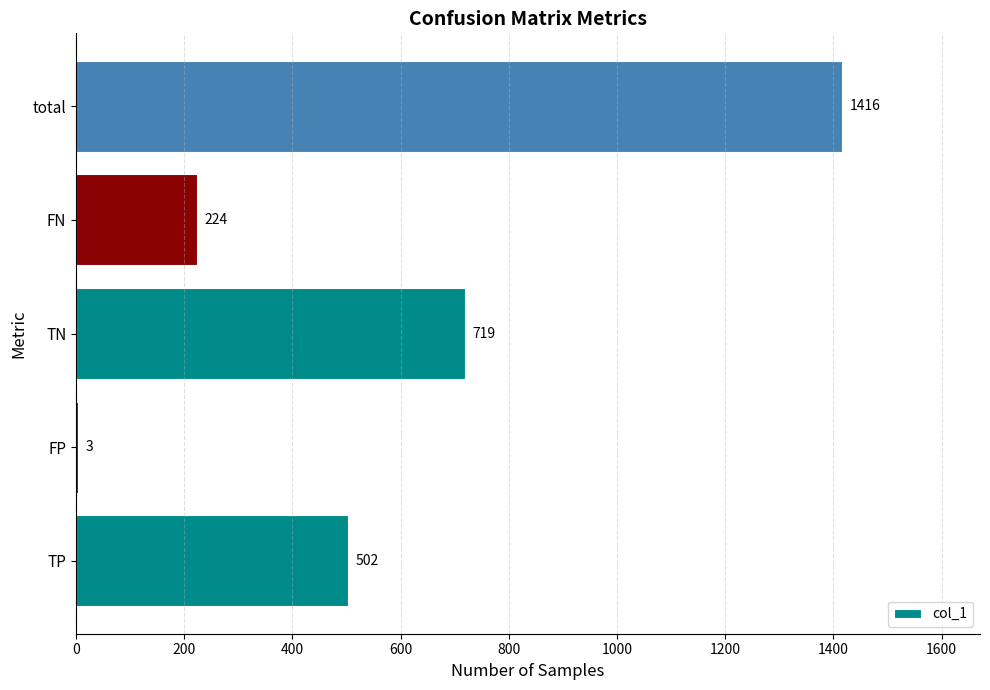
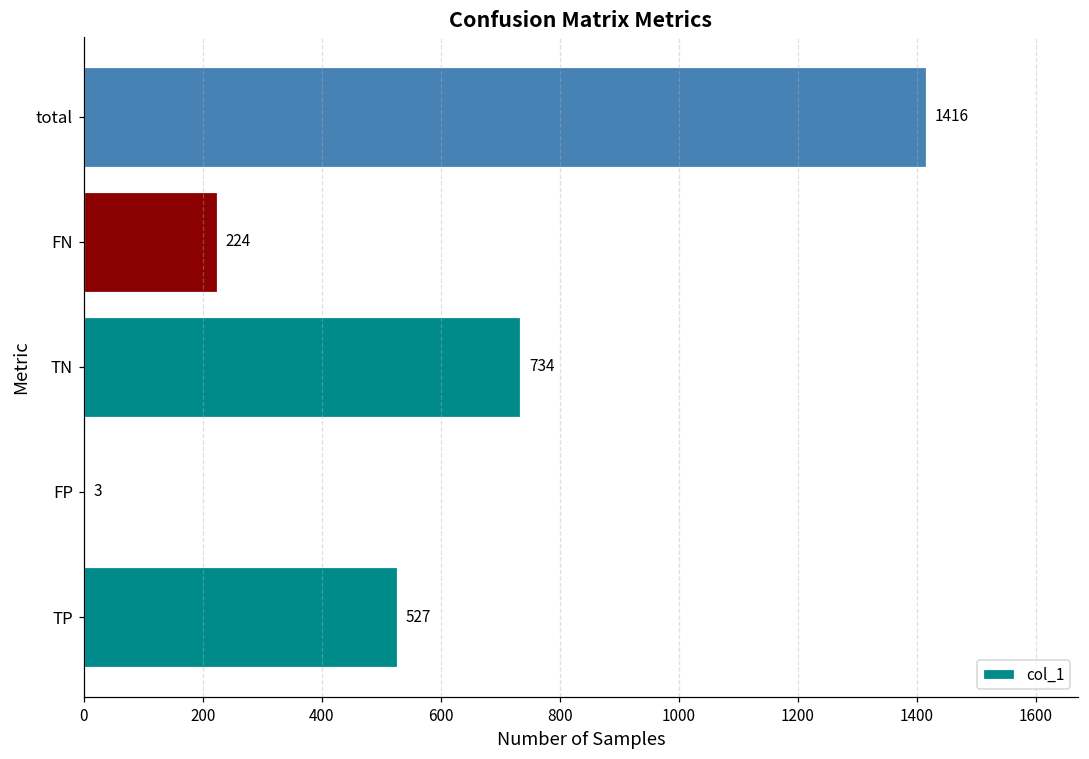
TN: 719 -> 734
TP: 502 -> 527
